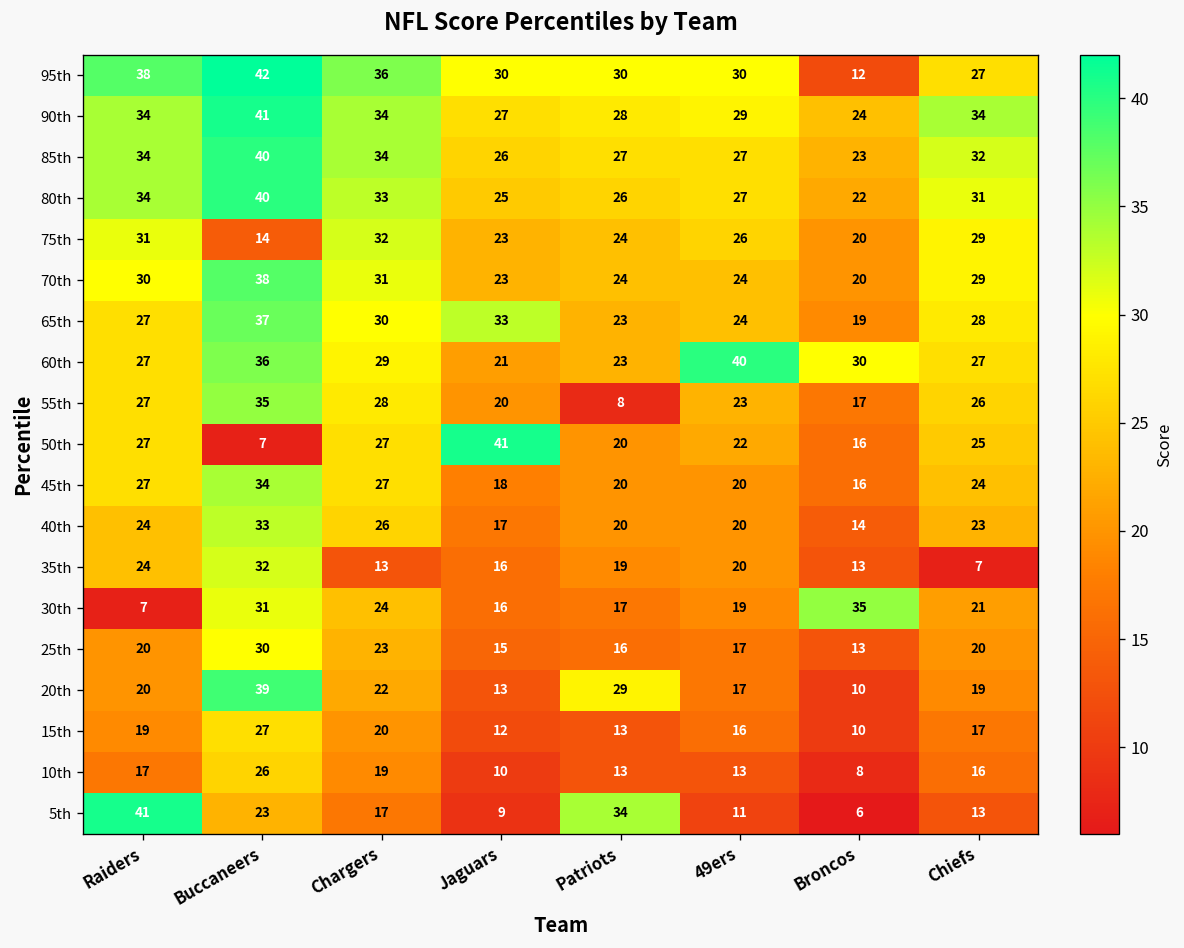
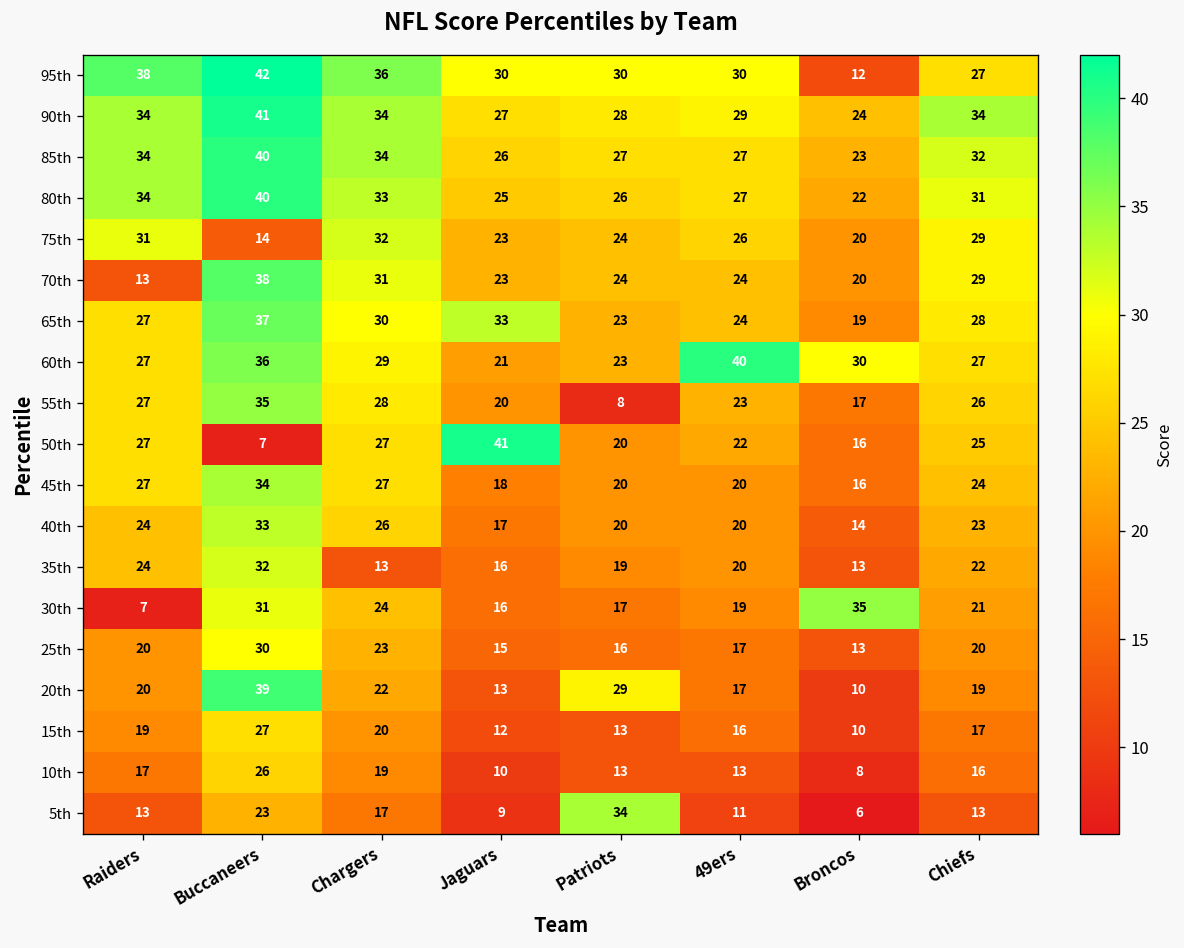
70th, Raiders: 30 -> 13
35th, Chiefs: 7 -> 22
5th, Raiders: 41 -> 13
